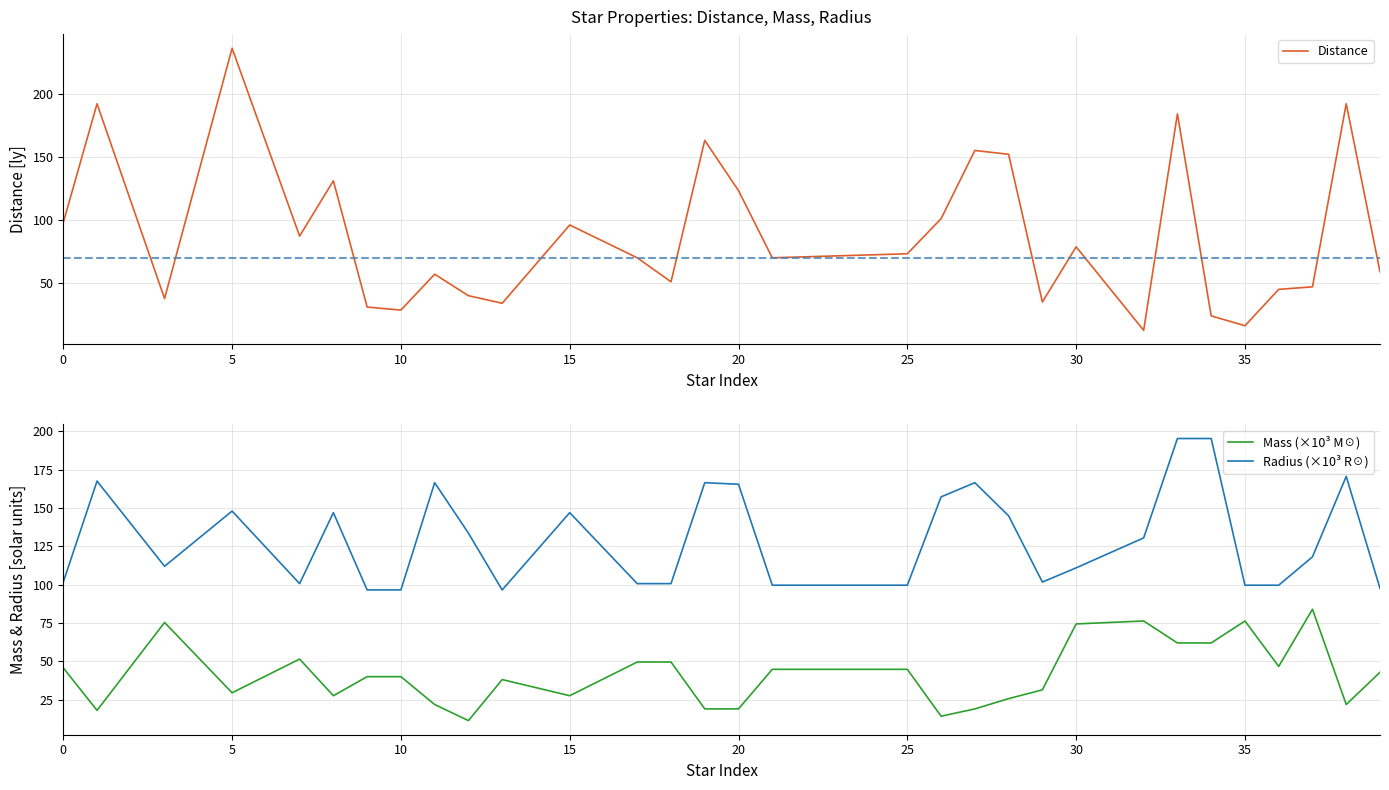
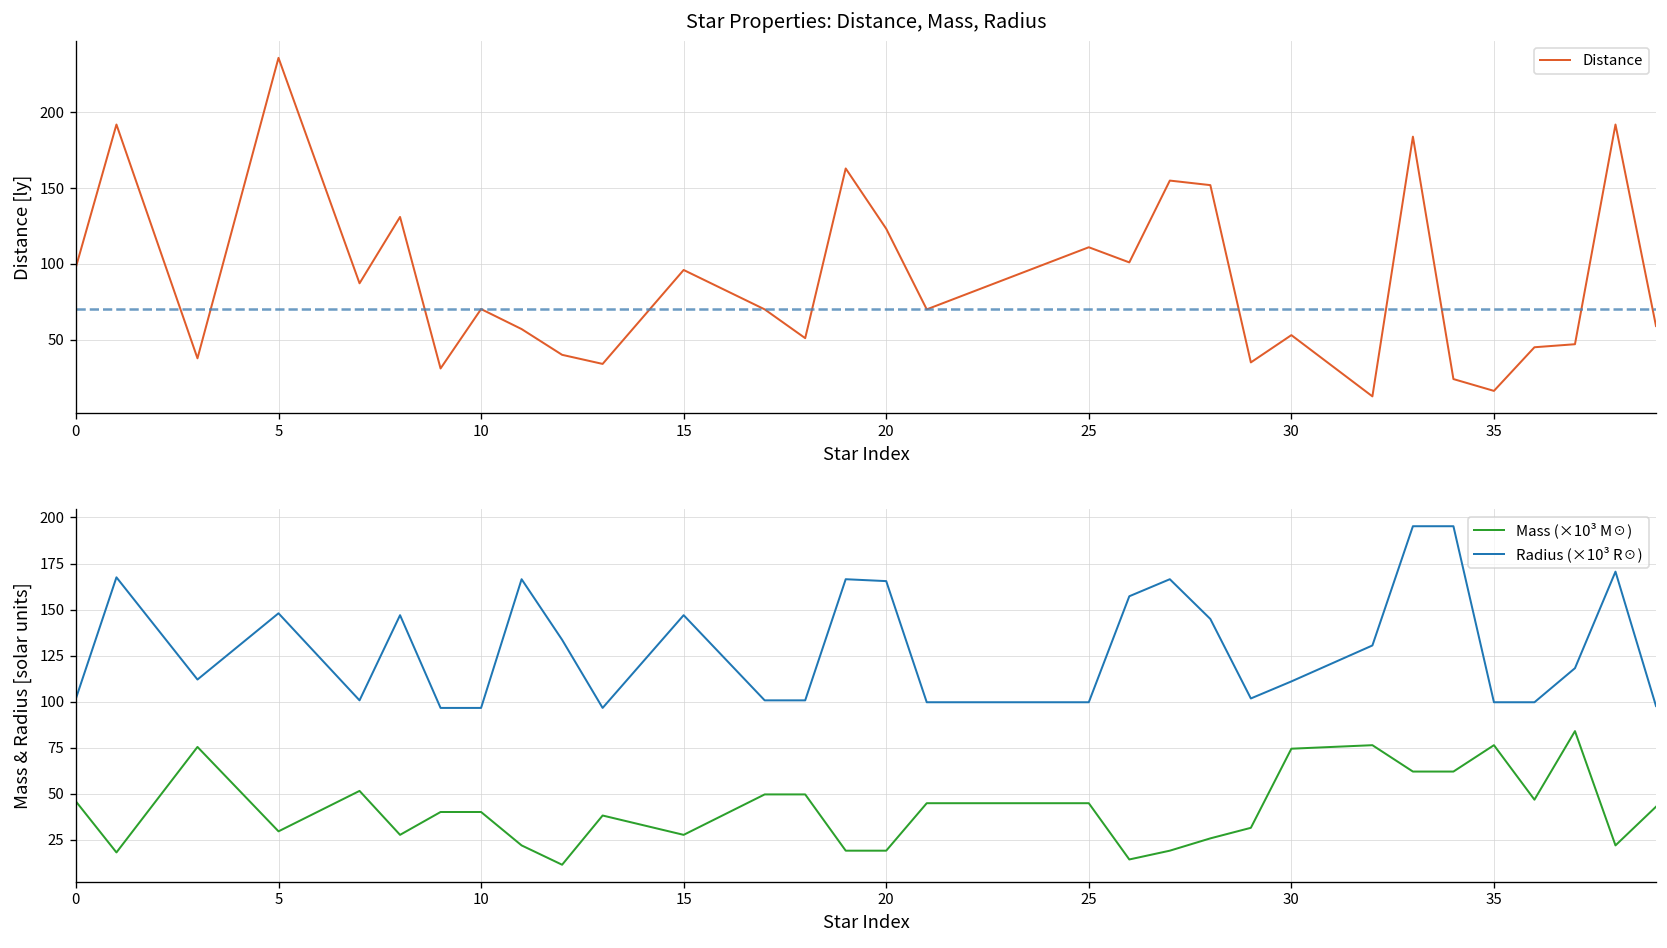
Star Properties: Distance, Mass, Radius, 10: 29 -> 70
Star Properties: Distance, Mass, Radius, 25: 73 -> 111
Star Properties: Distance, Mass, Radius, 30: 79 -> 53
